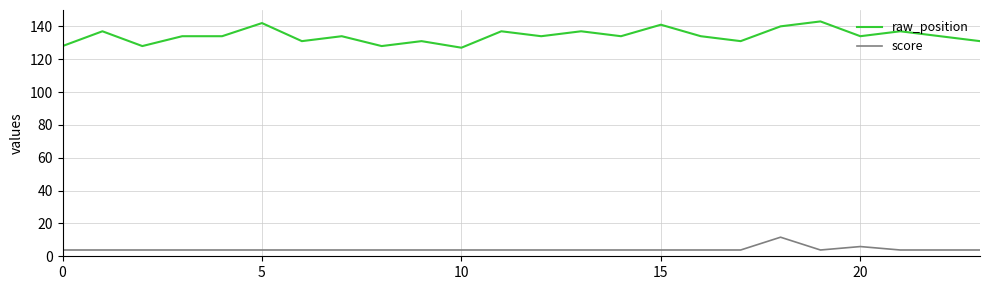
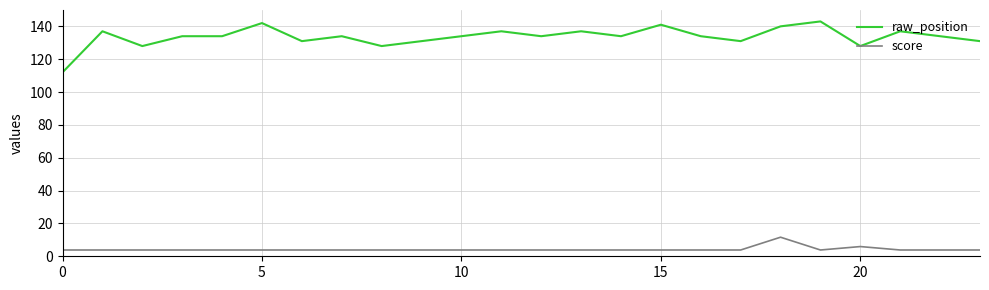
raw_position, 0: 128 -> 112
raw_position, 10: 127 -> 134
raw_position, 20: 134 -> 128
